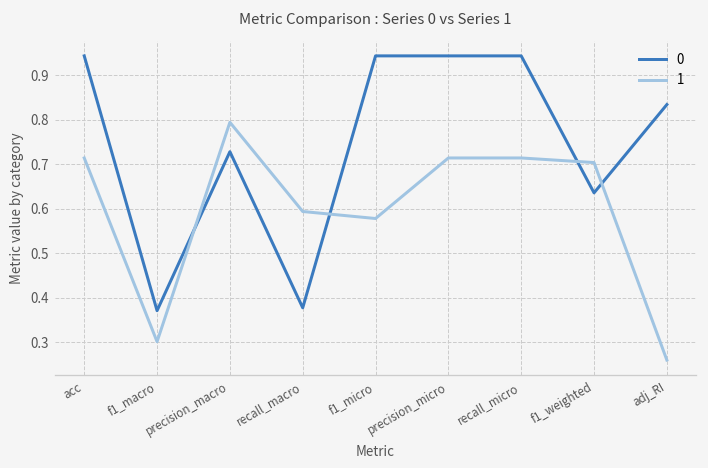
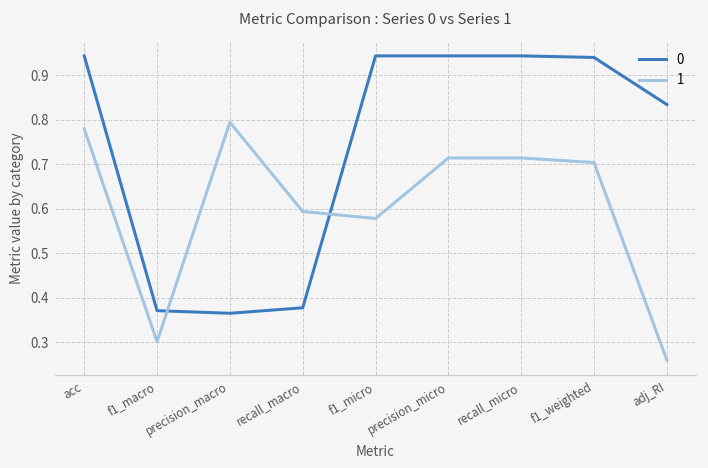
1, acc: 0.71 -> 0.78
0, precision_macro: 0.73 -> 0.36
0, f1_weighted: 0.64 -> 0.94
